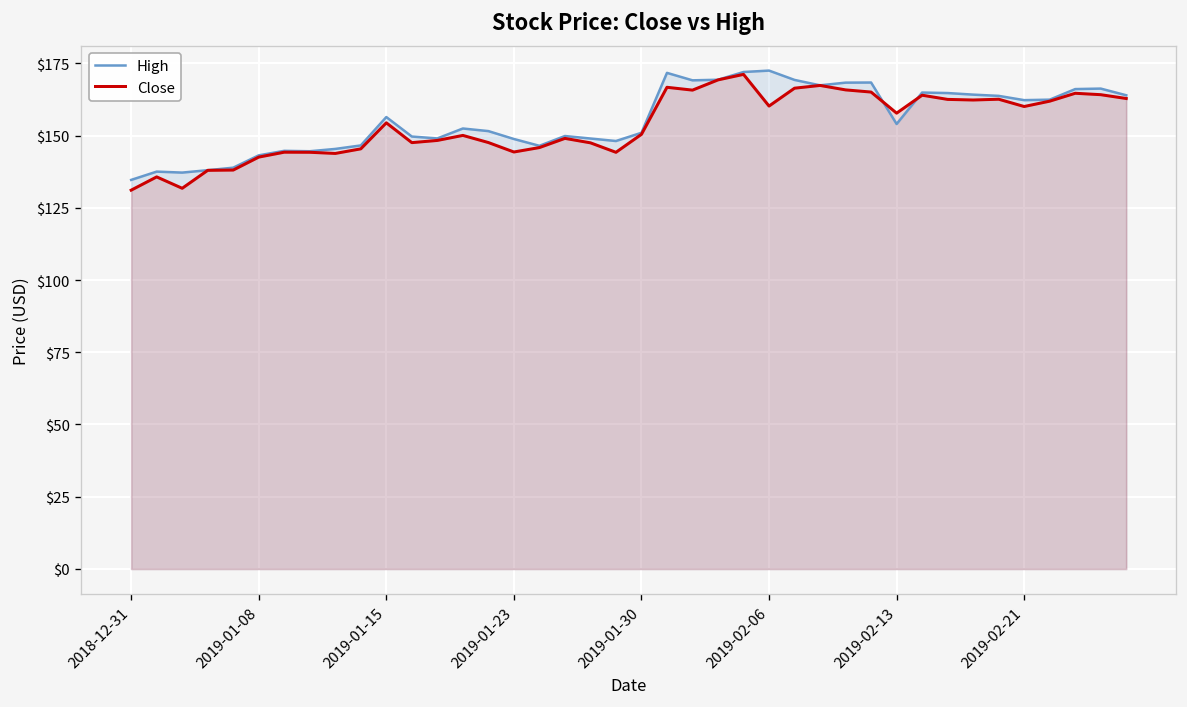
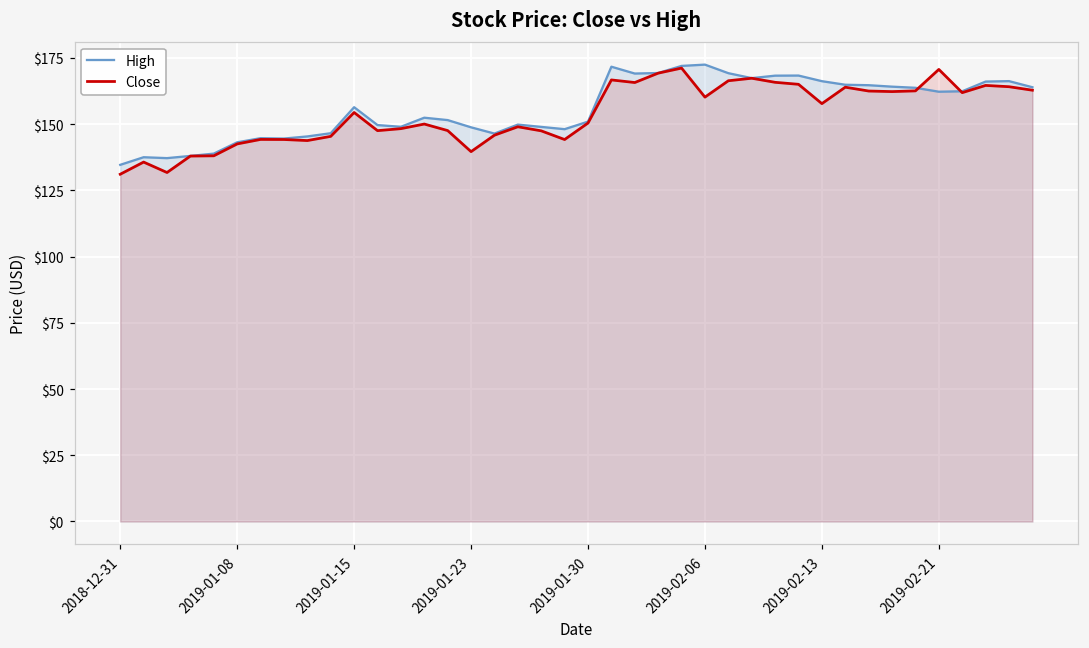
Close, 2019-01-23: $144 -> $140
High, 2019-02-13: $154 -> $166
Close, 2019-02-21: $160 -> $171
